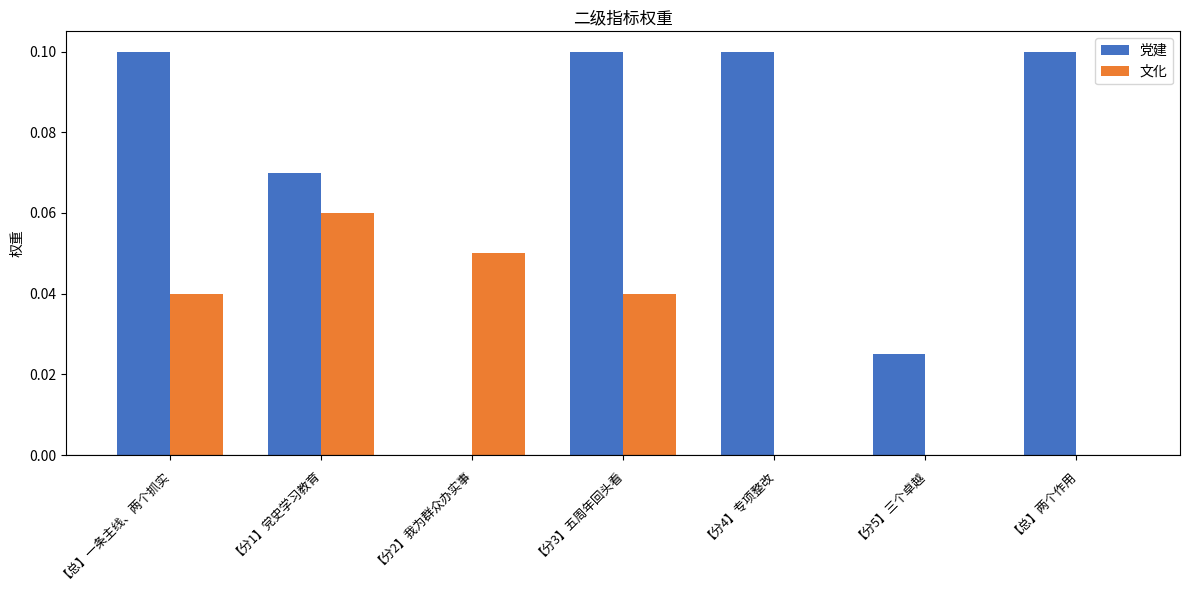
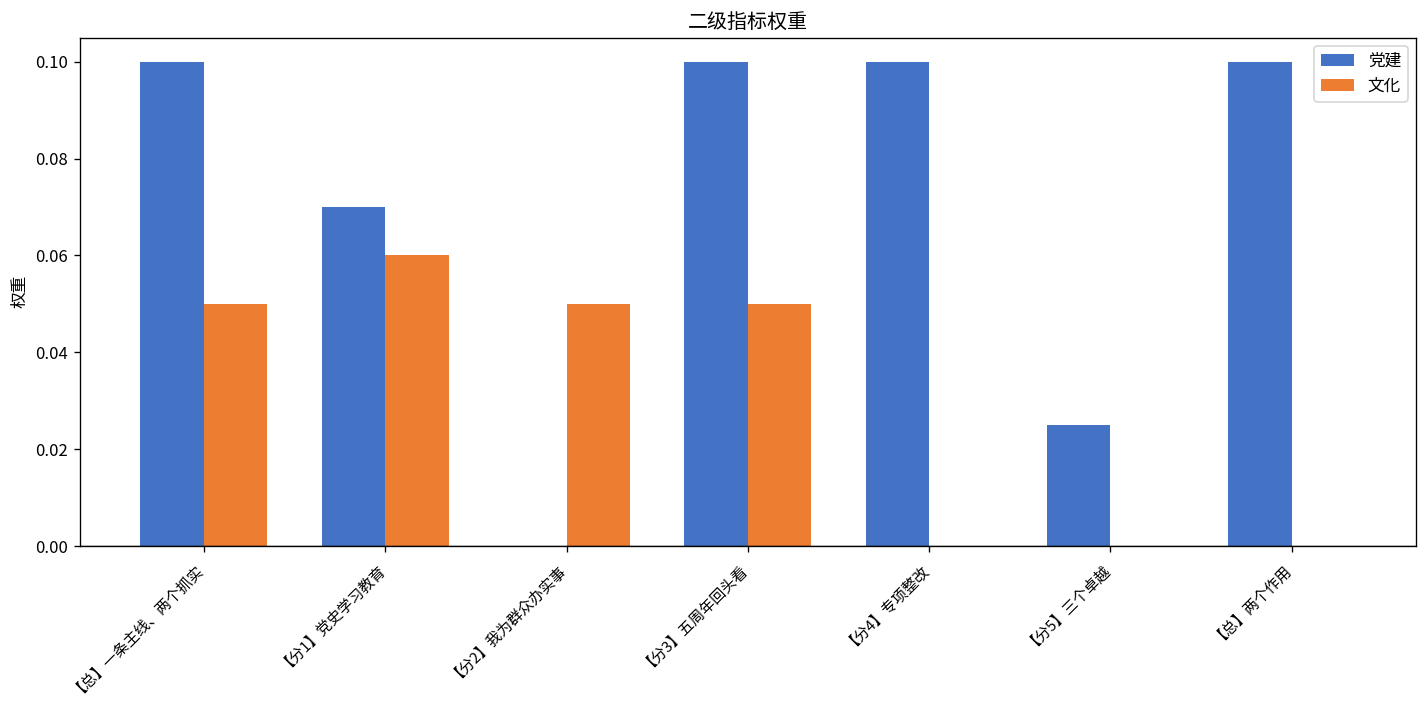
文化, 【总】一条主线、两个抓实: 0.04 -> 0.05
文化, 【分3】五周年回头看: 0.04 -> 0.05
